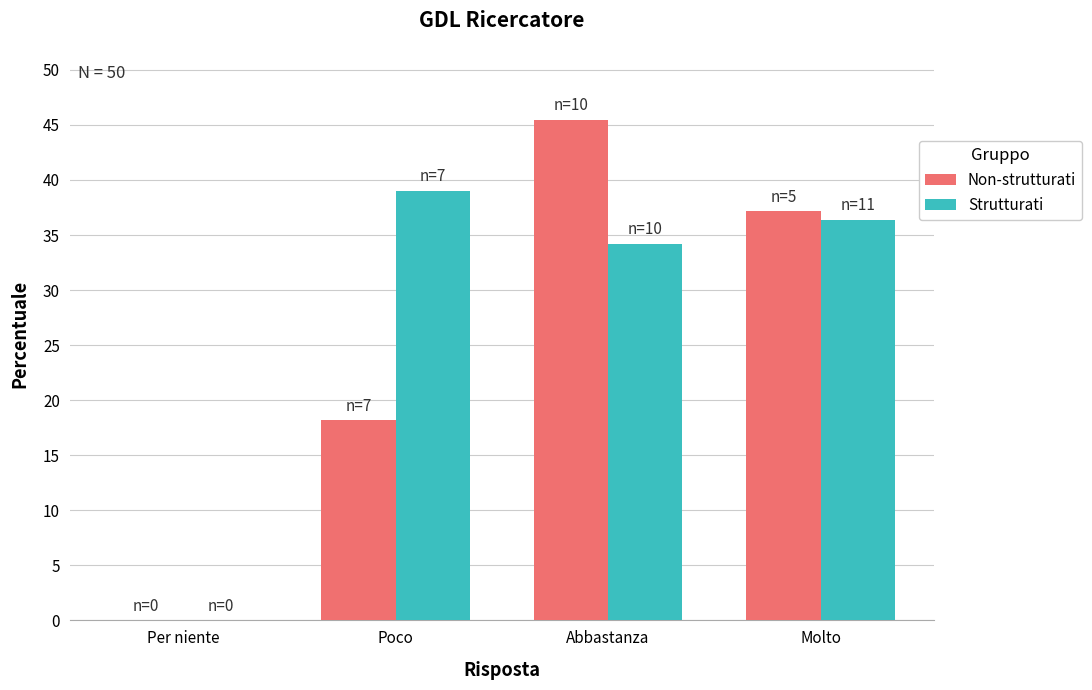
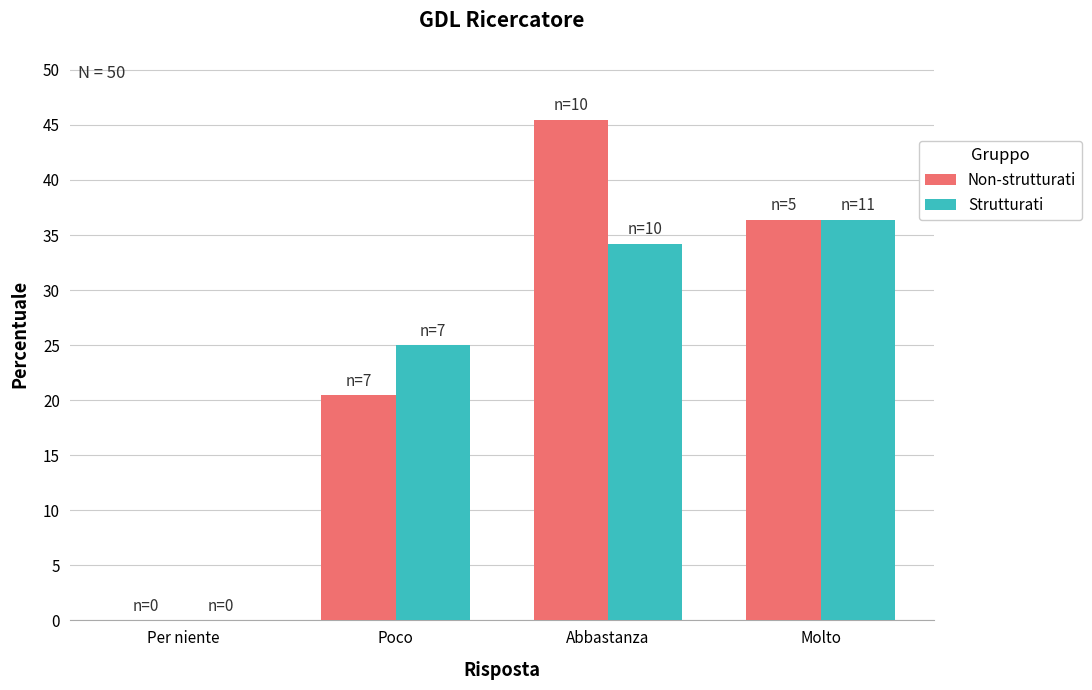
Non-strutturati, Poco: 18.2 -> 20.5
Strutturati, Poco: 39 -> 25
Non-strutturati, Molto: 37.1 -> 36.4
